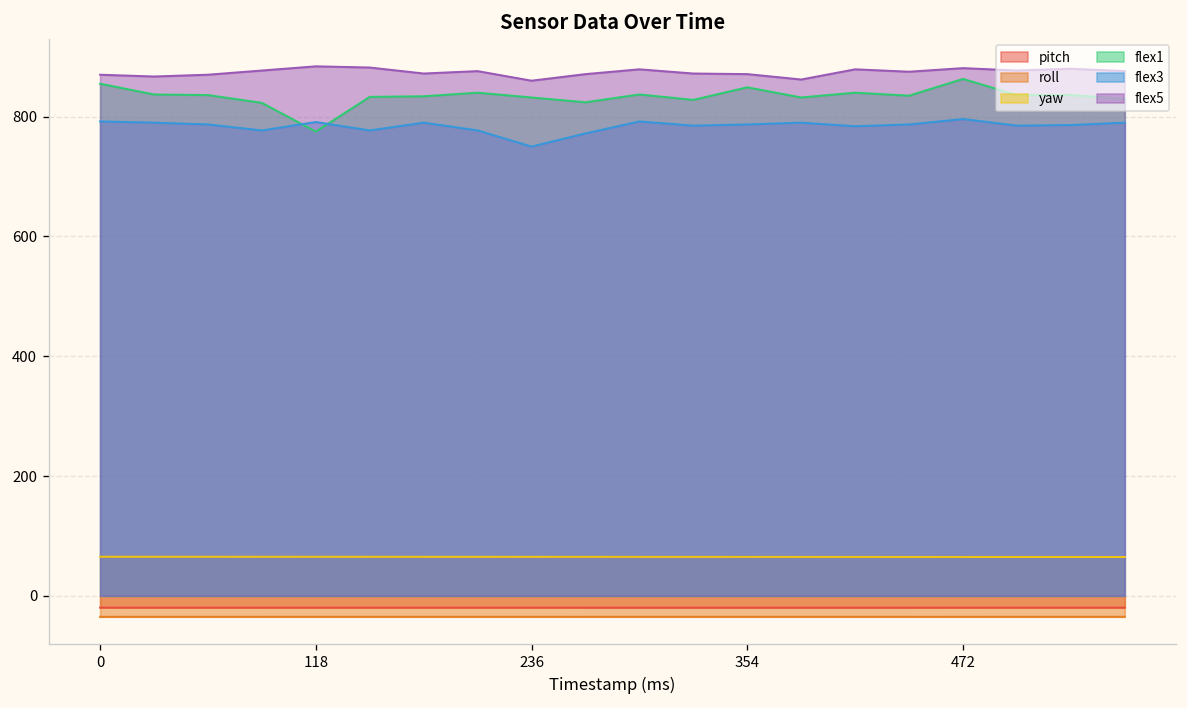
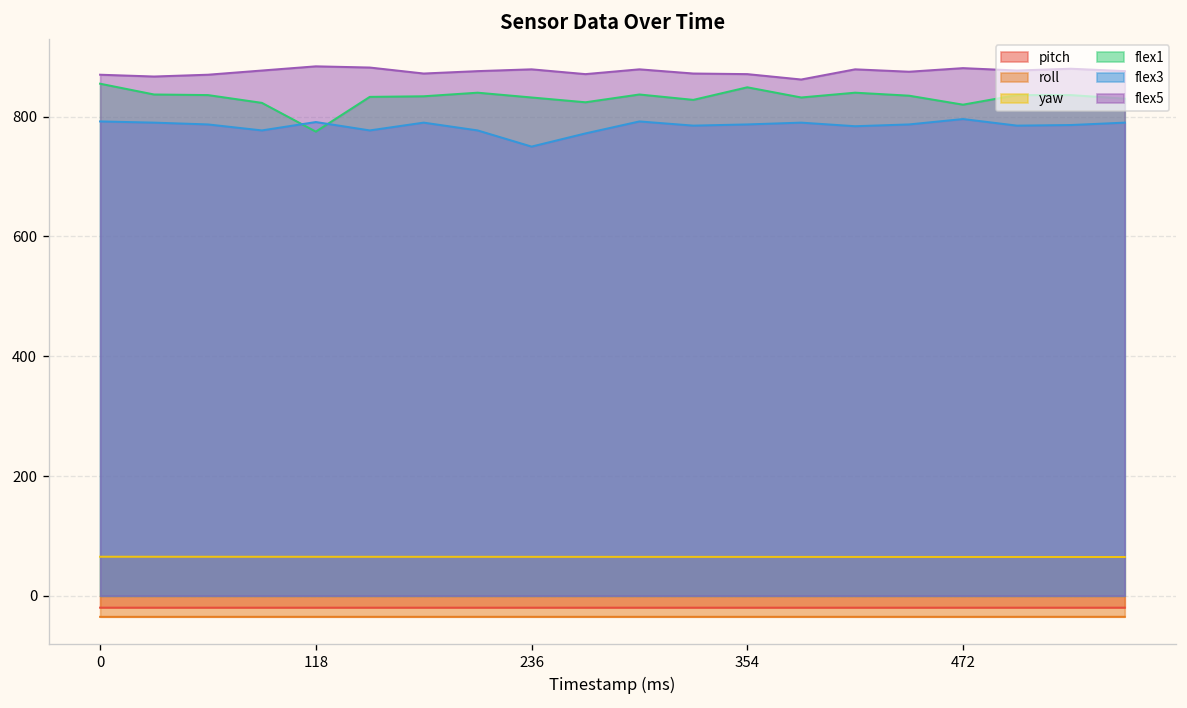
flex5, 236: 860 -> 880
flex1, 472: 860 -> 820
